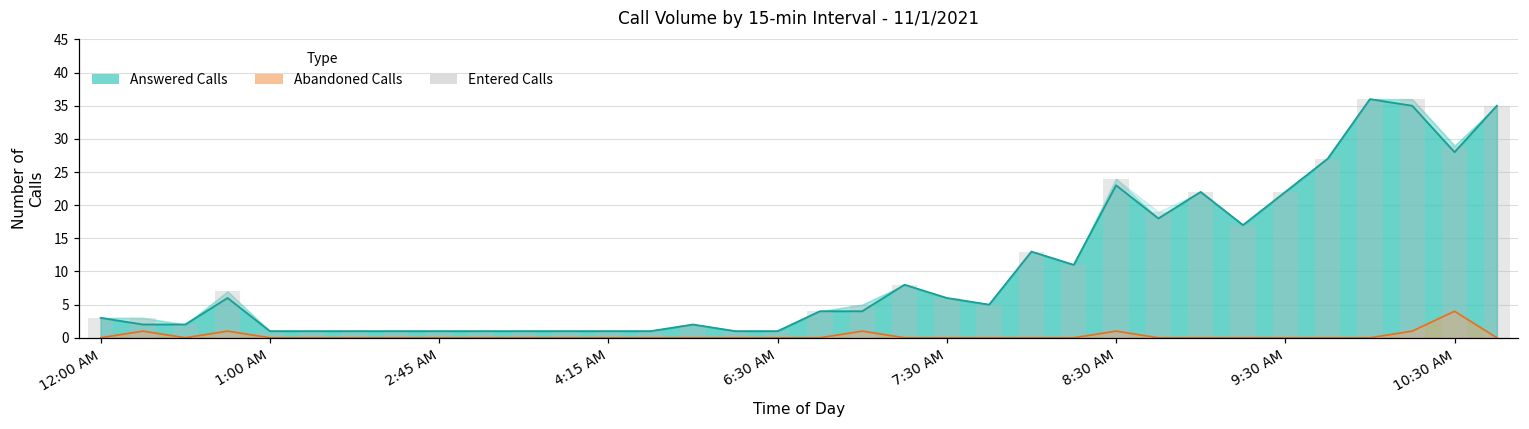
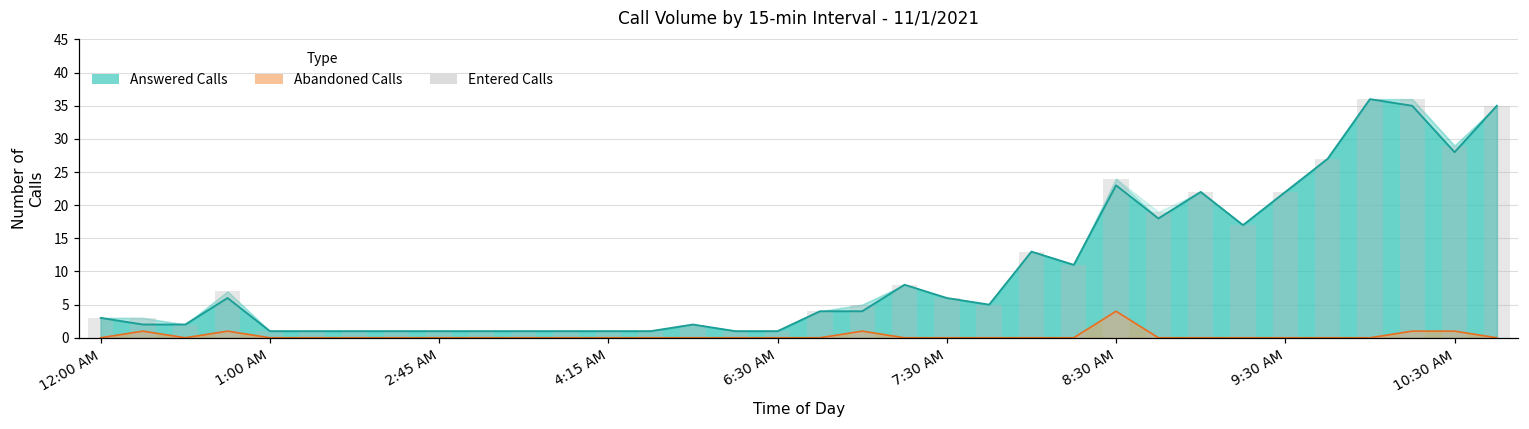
Abandoned Calls, 8:30 AM: 1 -> 4
Abandoned Calls, 10:30 AM: 4 -> 1
